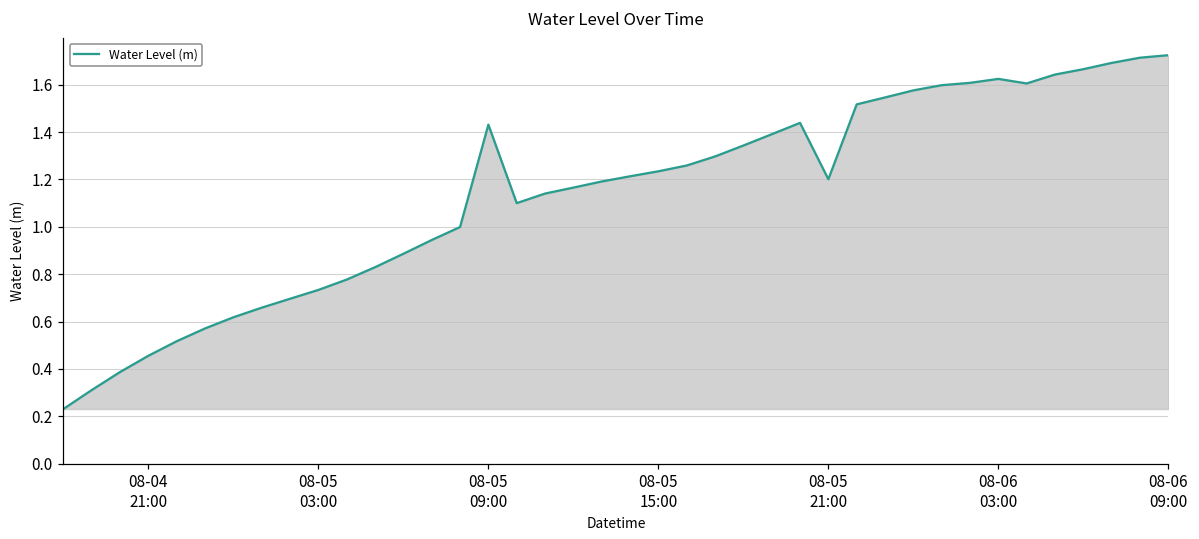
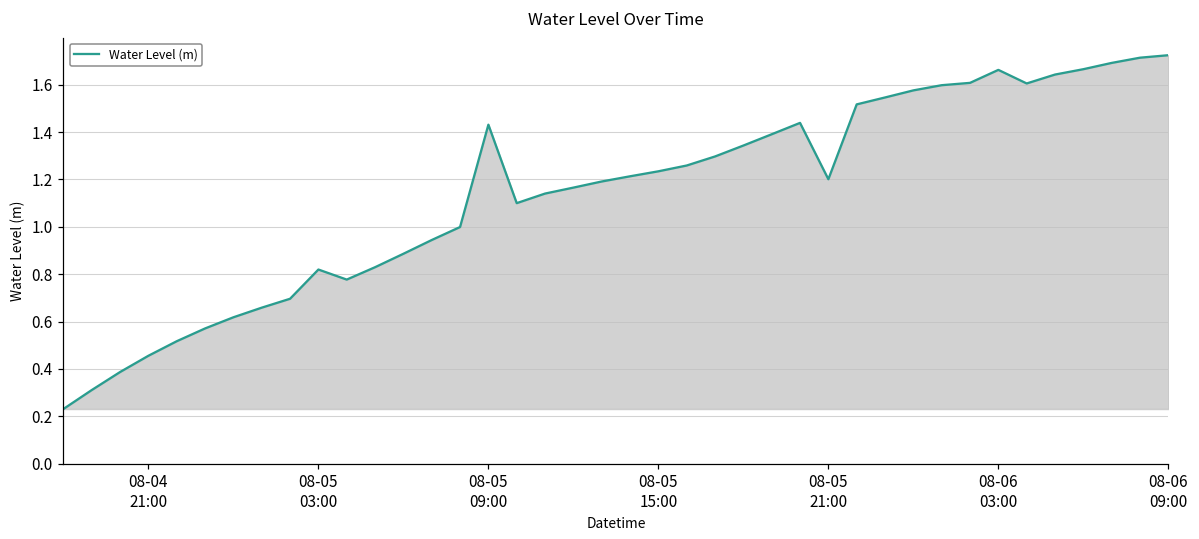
08-05 03:00: 0.73 -> 0.82
08-06 03:00: 1.62 -> 1.66
